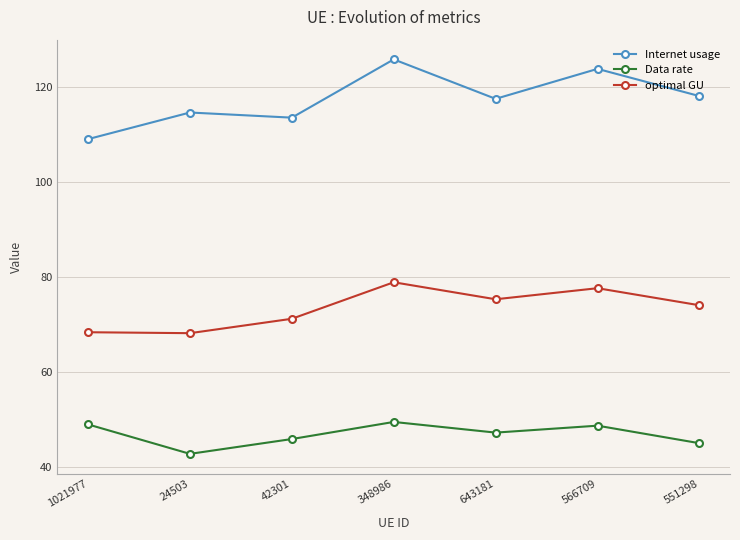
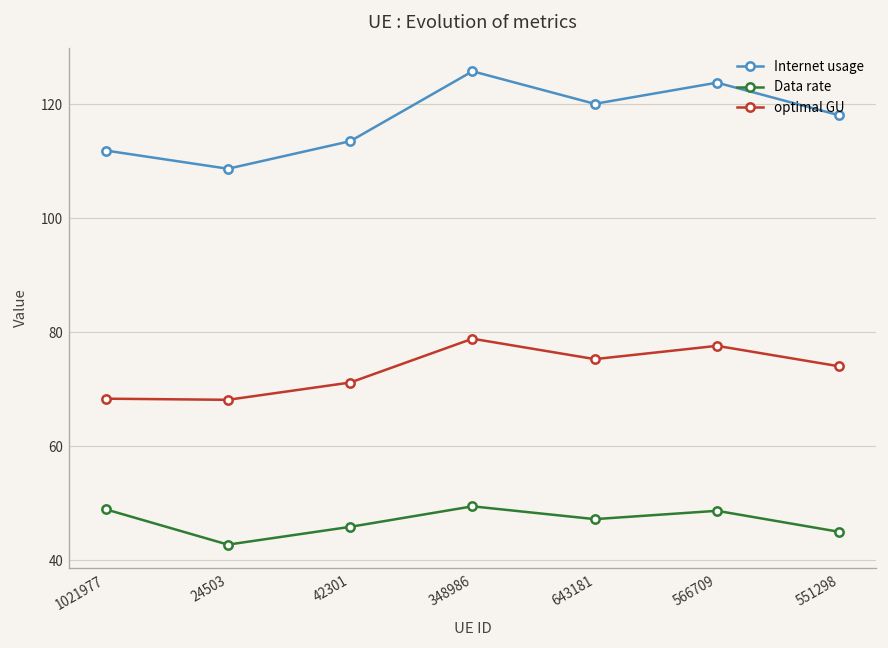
Internet usage, 1021977: 109 -> 112
Internet usage, 24503: 115 -> 109
Internet usage, 643181: 118 -> 120
